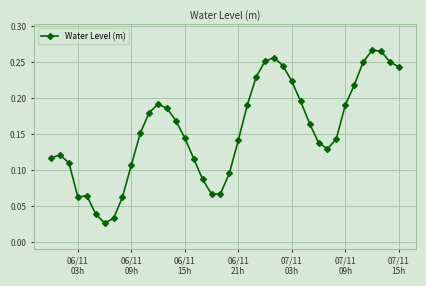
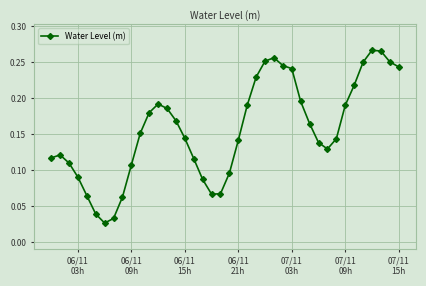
06/11 03h: 0.06 -> 0.09
07/11 03h: 0.22 -> 0.24
